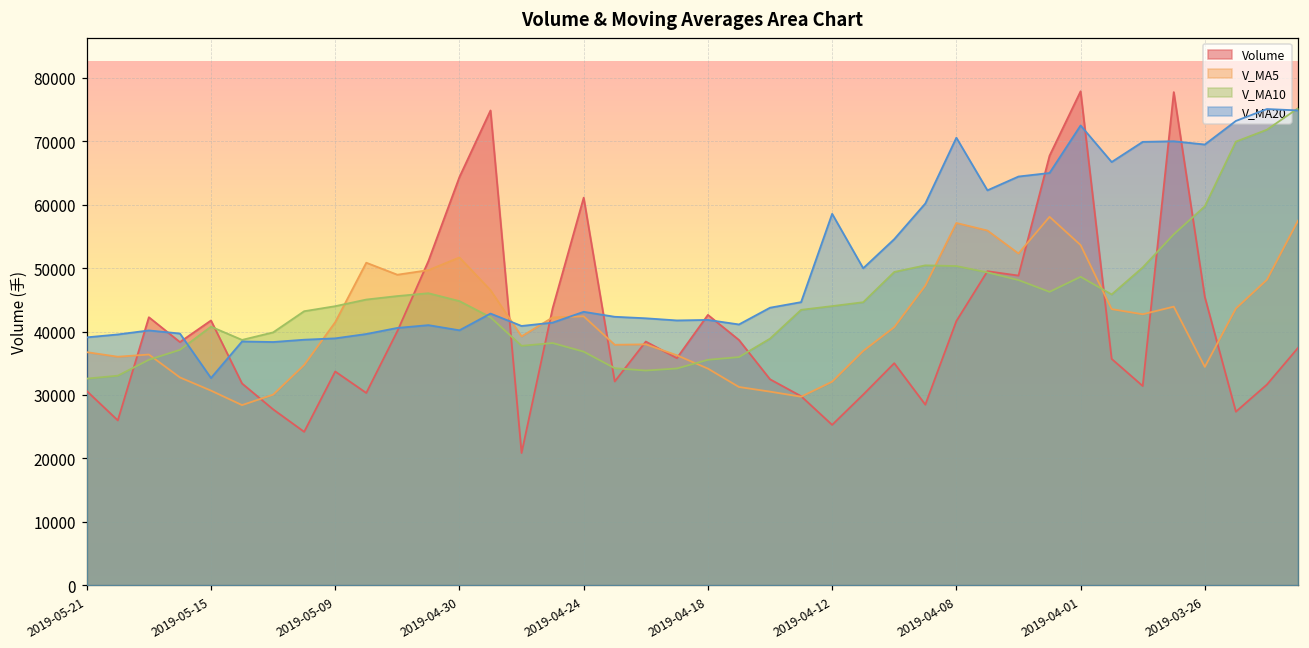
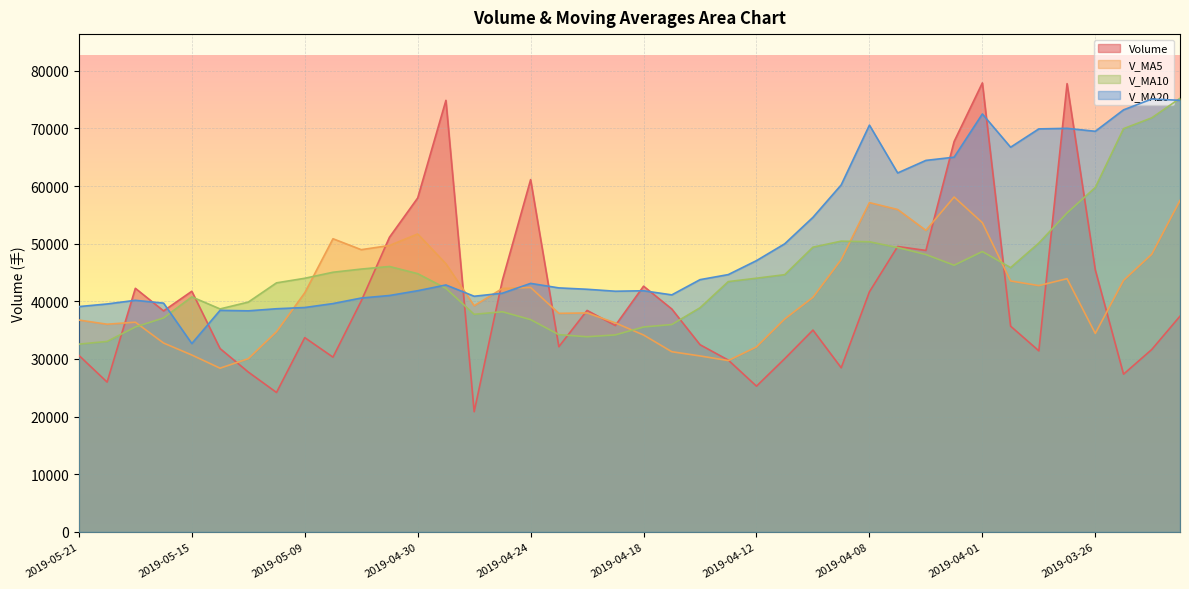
Volume, 2019-04-30: 64000 -> 58000
V_MA20, 2019-04-30: 40000 -> 42000
V_MA20, 2019-04-12: 59000 -> 47000
